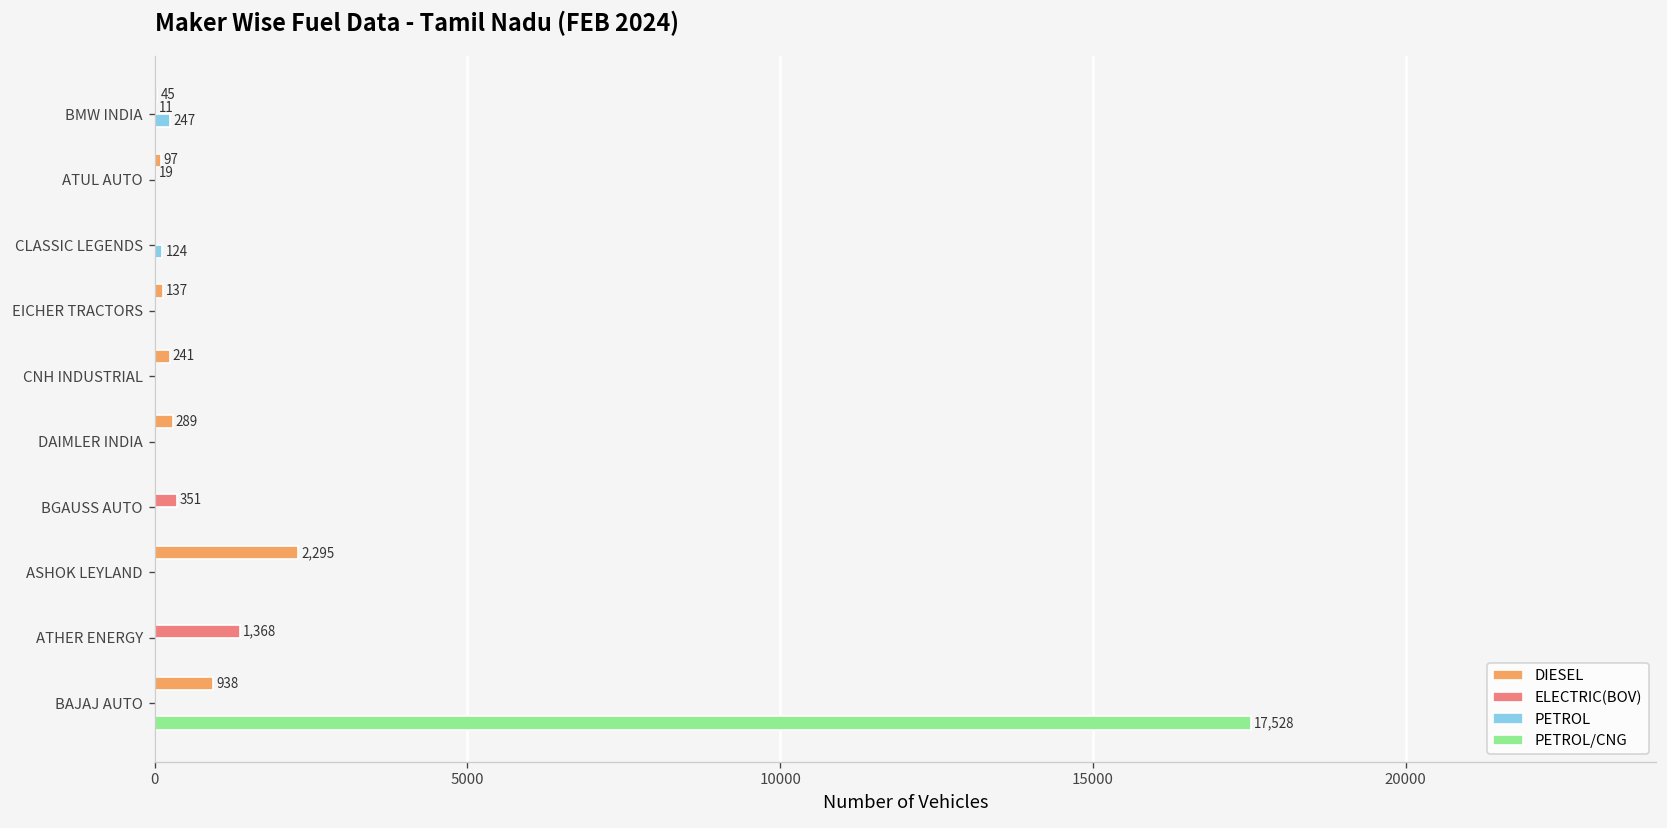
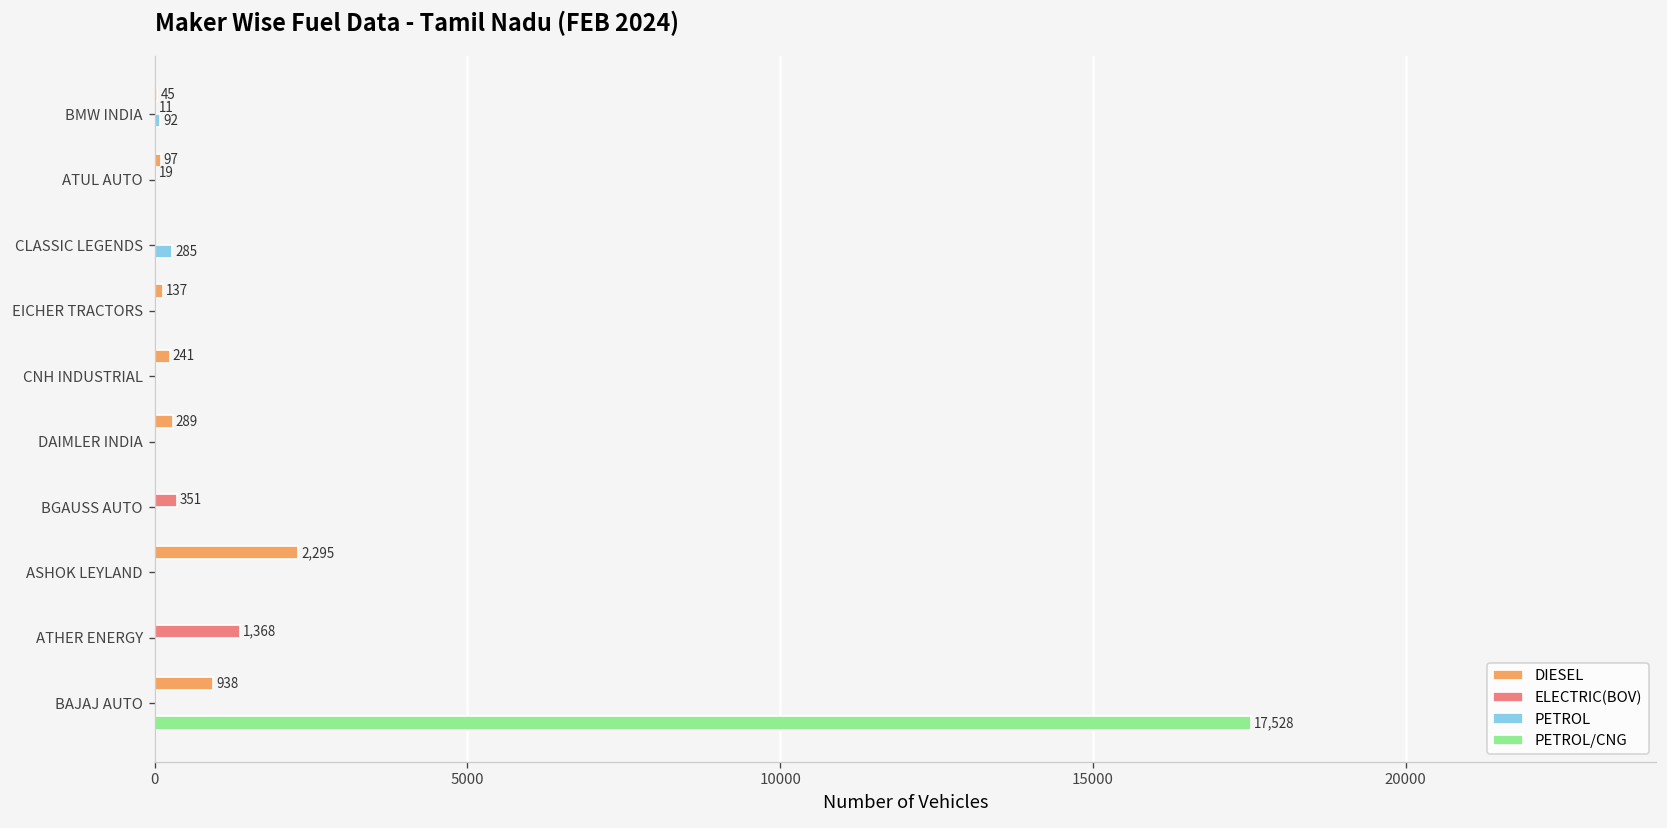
PETROL, BMW INDIA: 247 -> 92
PETROL, CLASSIC LEGENDS: 124 -> 285
